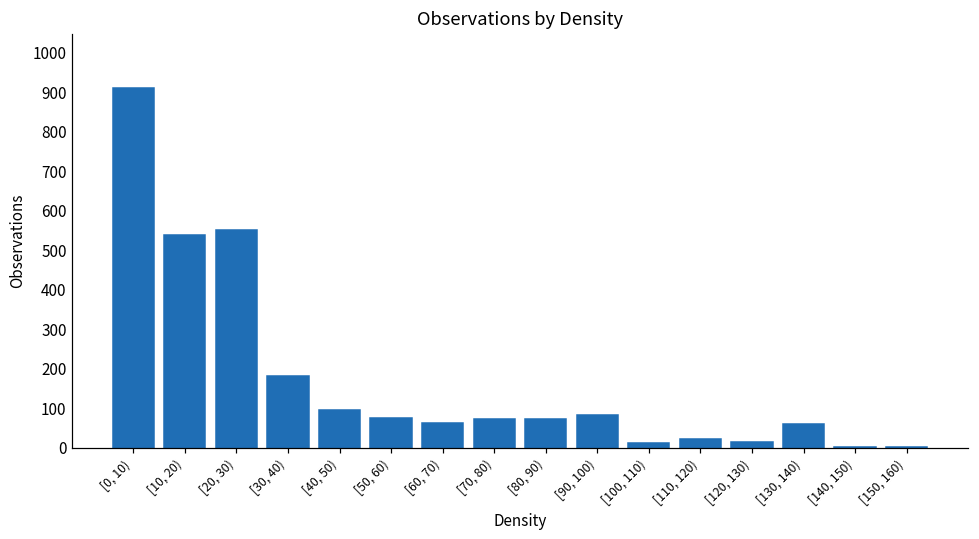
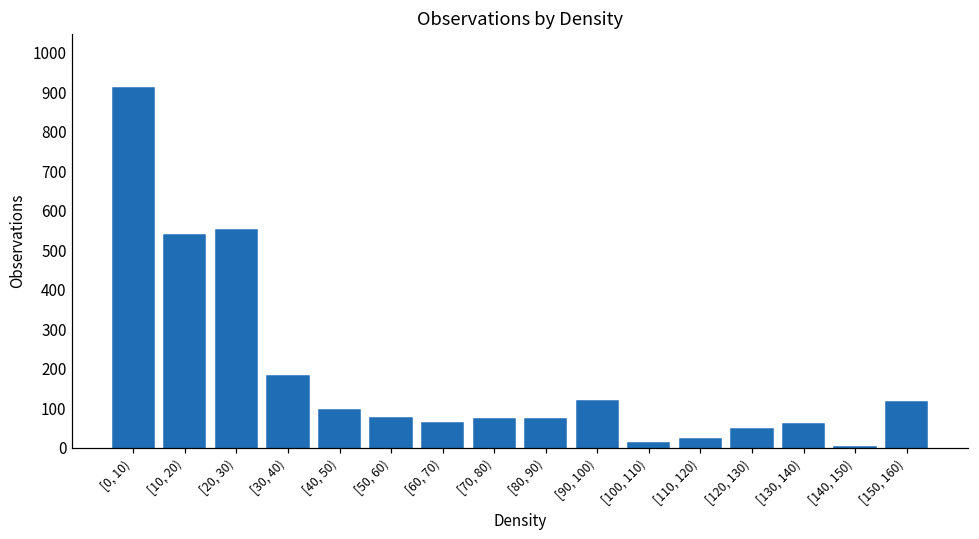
[90, 100): 80 -> 120
[120, 130): 10 -> 50
[150, 160): 0 -> 120
